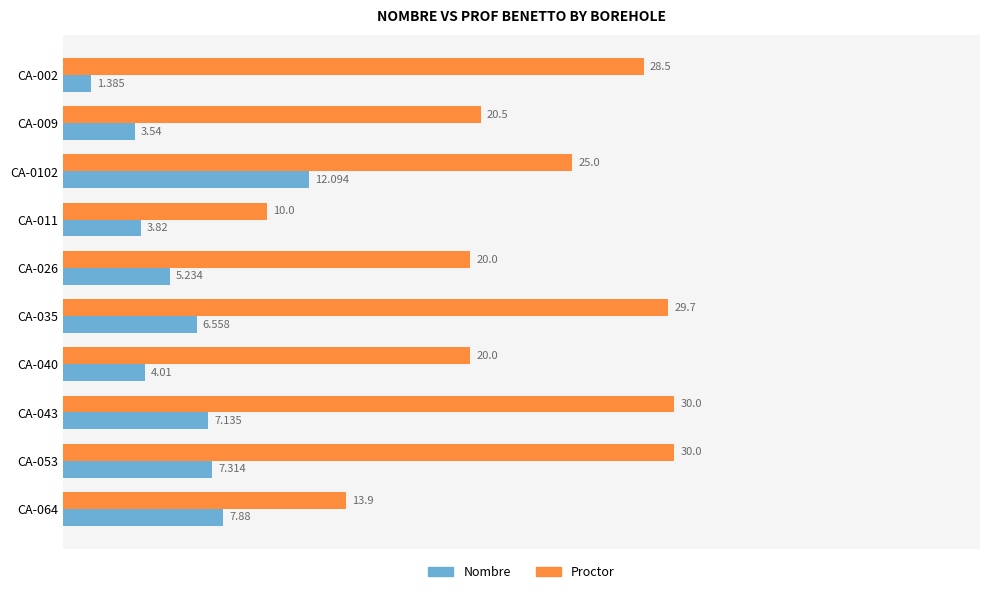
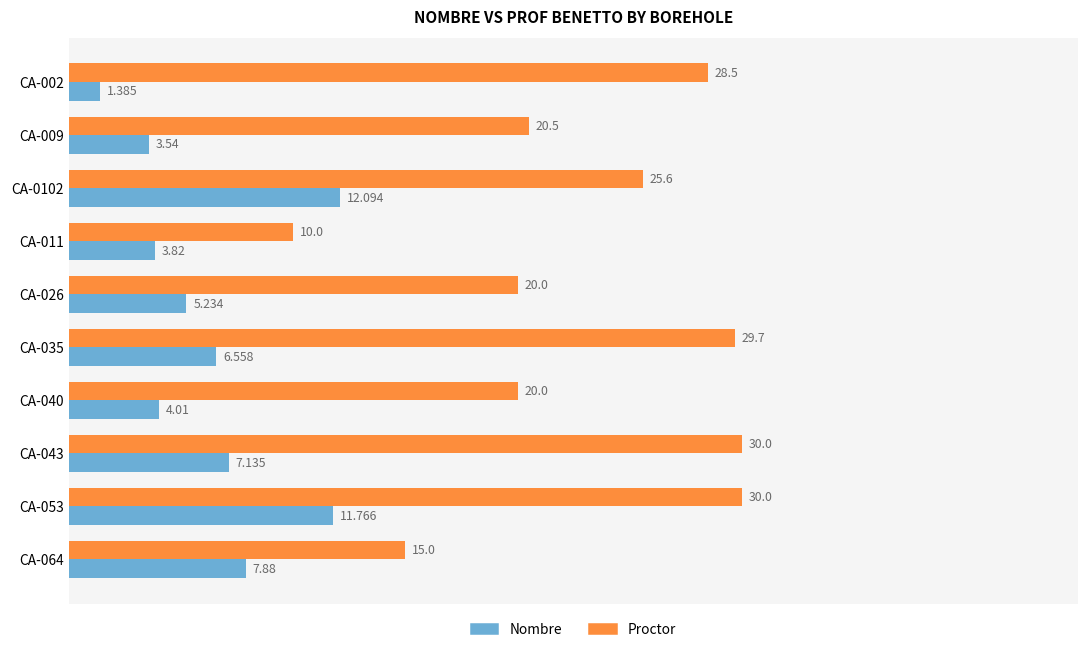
Proctor, CA-0102: 25.0 -> 25.6
Nombre, CA-053: 7.314 -> 11.766
Proctor, CA-064: 13.9 -> 15.0
